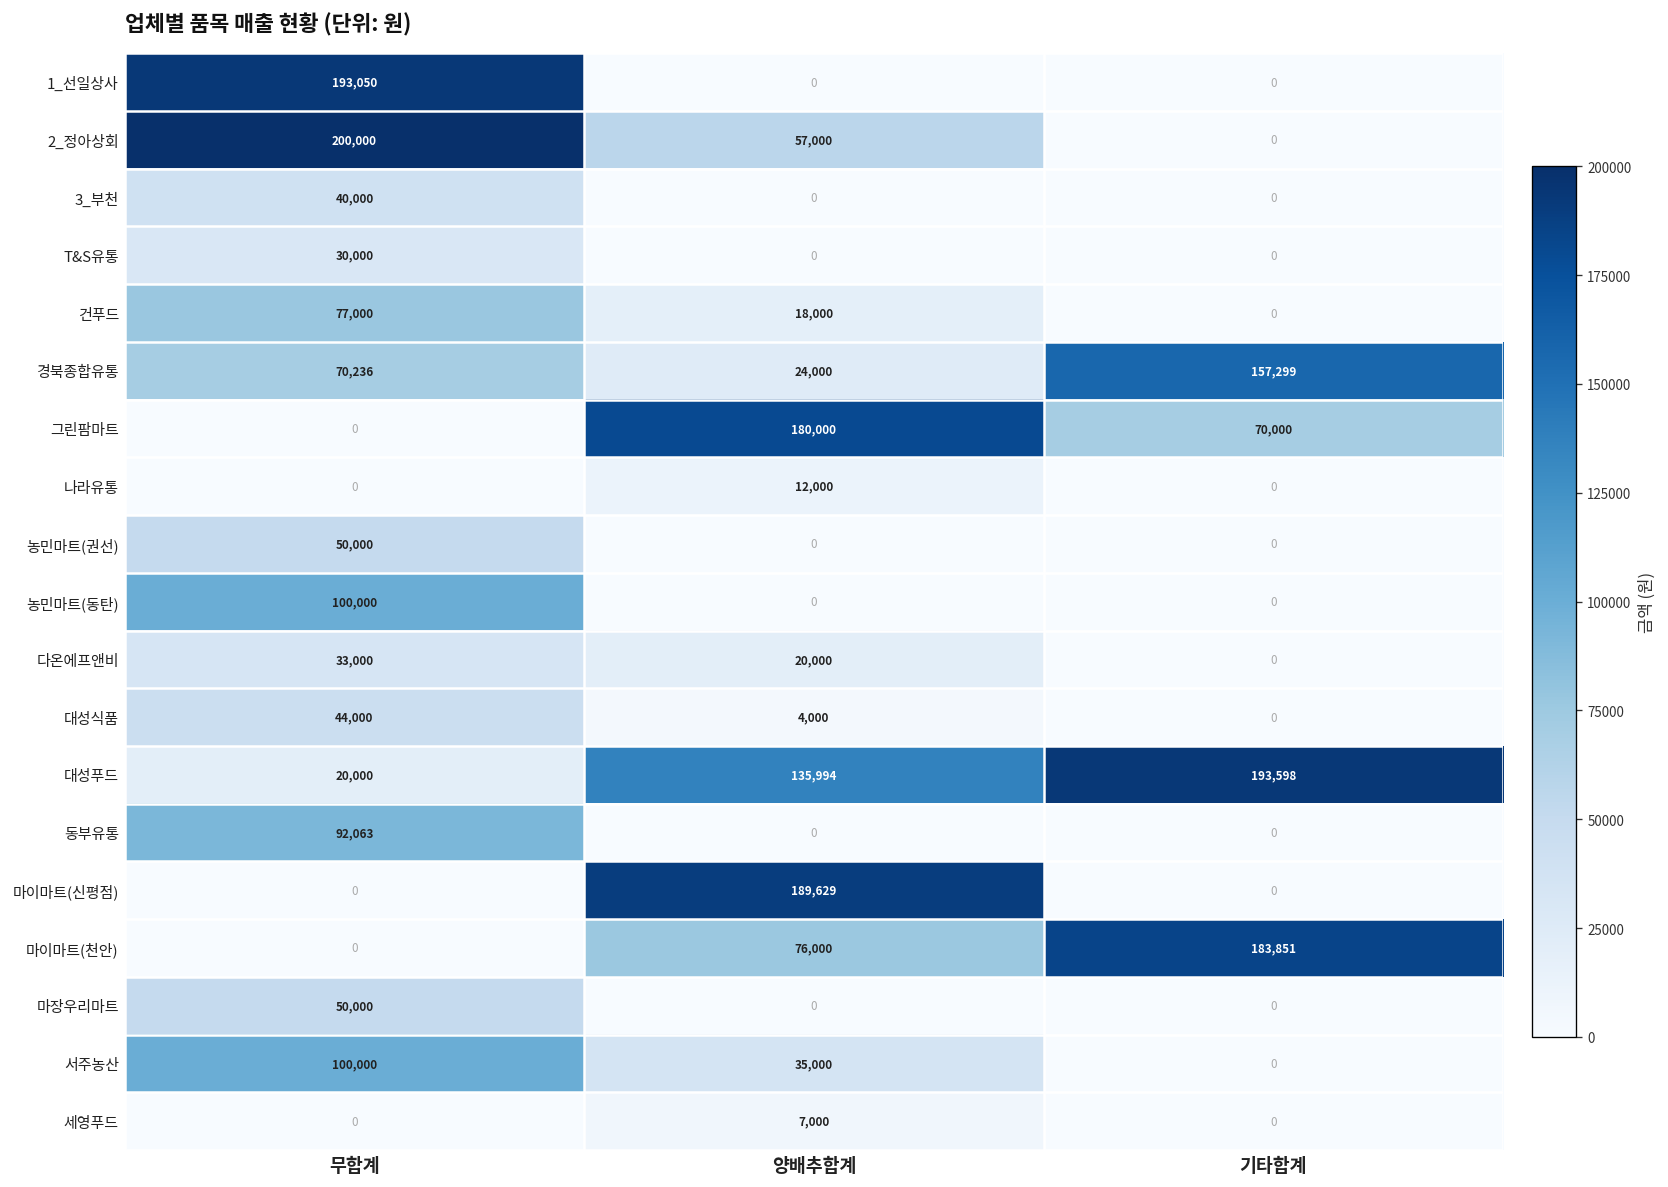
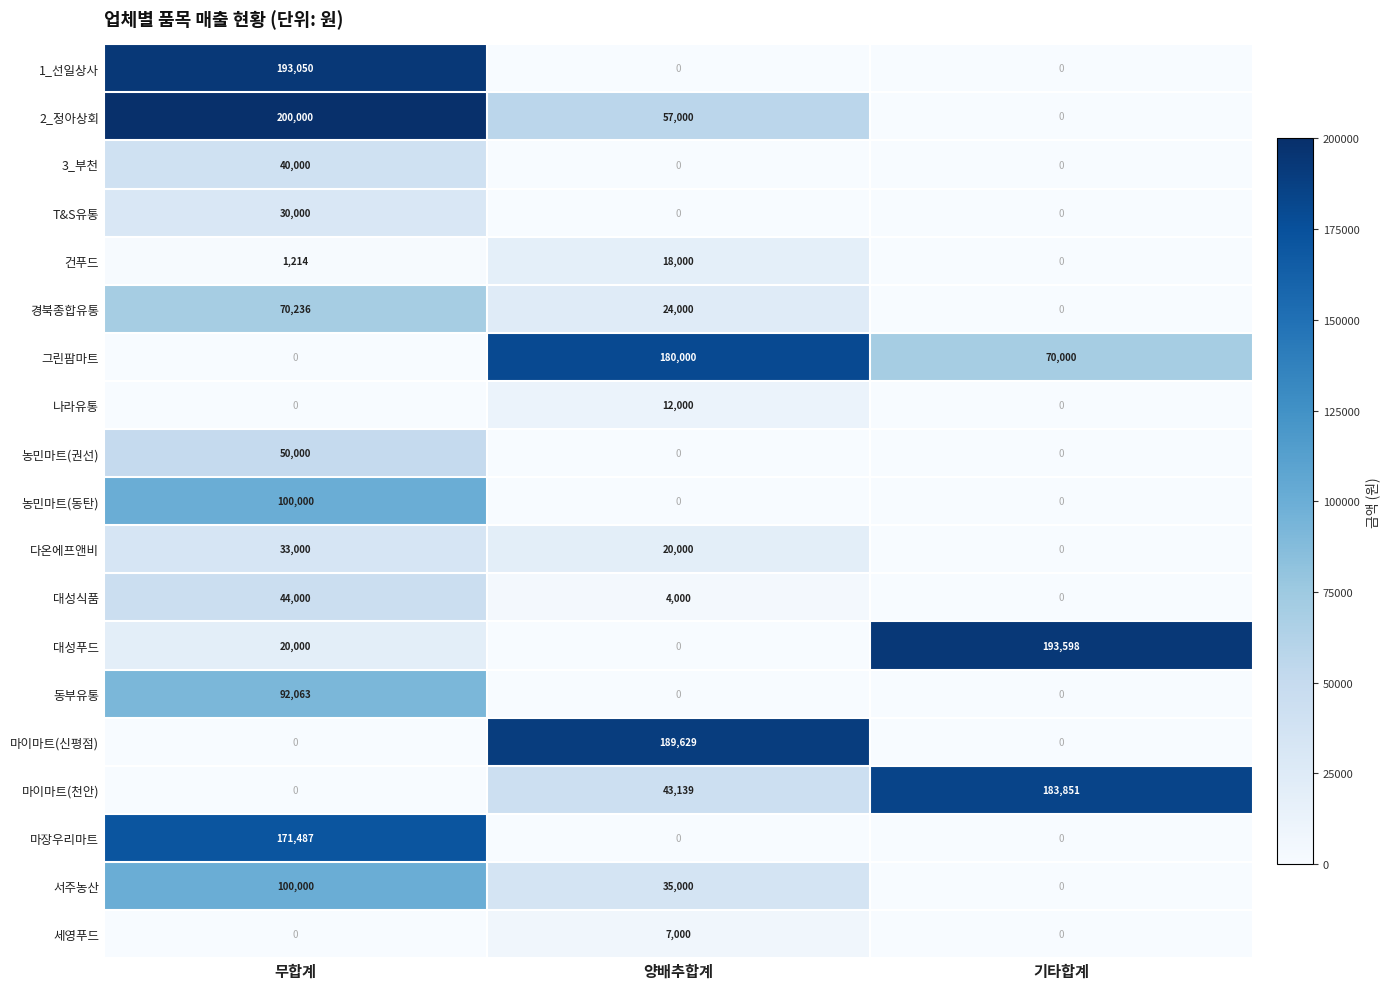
건푸드, 무합계: 77,000 -> 1,214
경북종합유통, 기타합계: 157,299 -> 0
대성푸드, 양배추합계: 135,994 -> 0
마이마트(천안), 양배추합계: 76,000 -> 43,139
마장우리마트, 무합계: 50,000 -> 171,487
